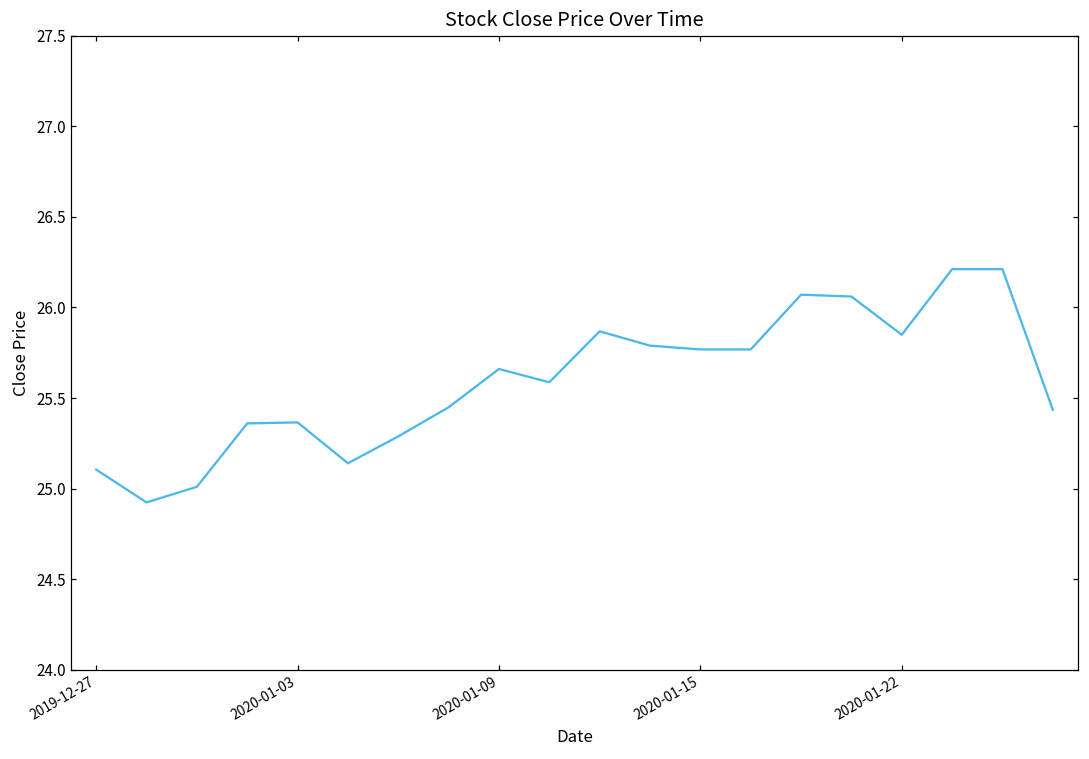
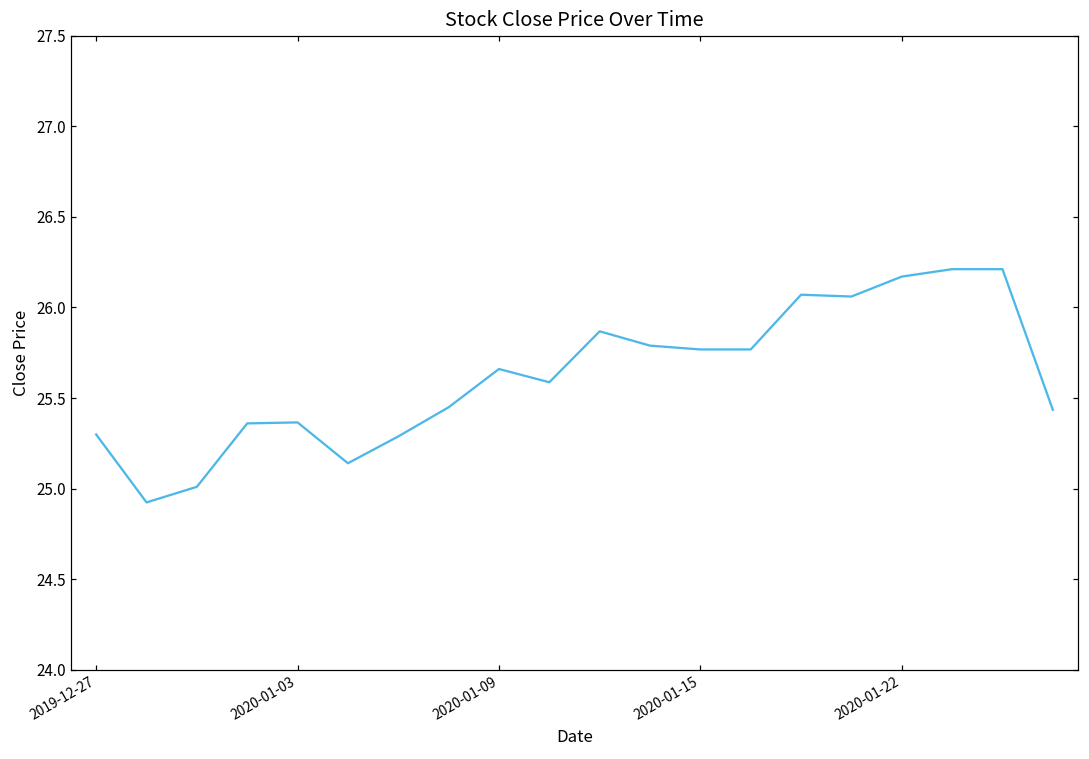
2019-12-27: 25.10 -> 25.30
2020-01-22: 25.85 -> 26.17
